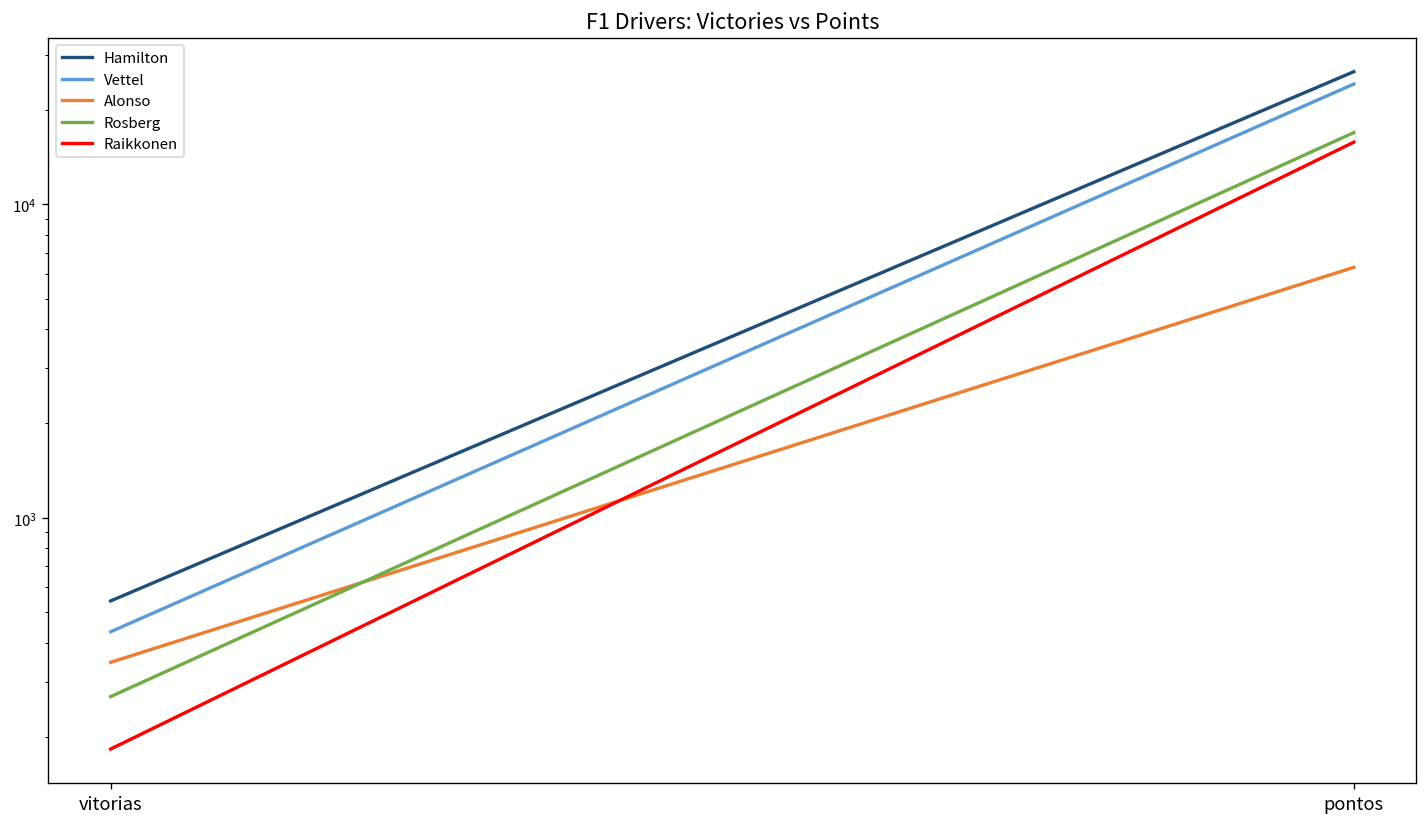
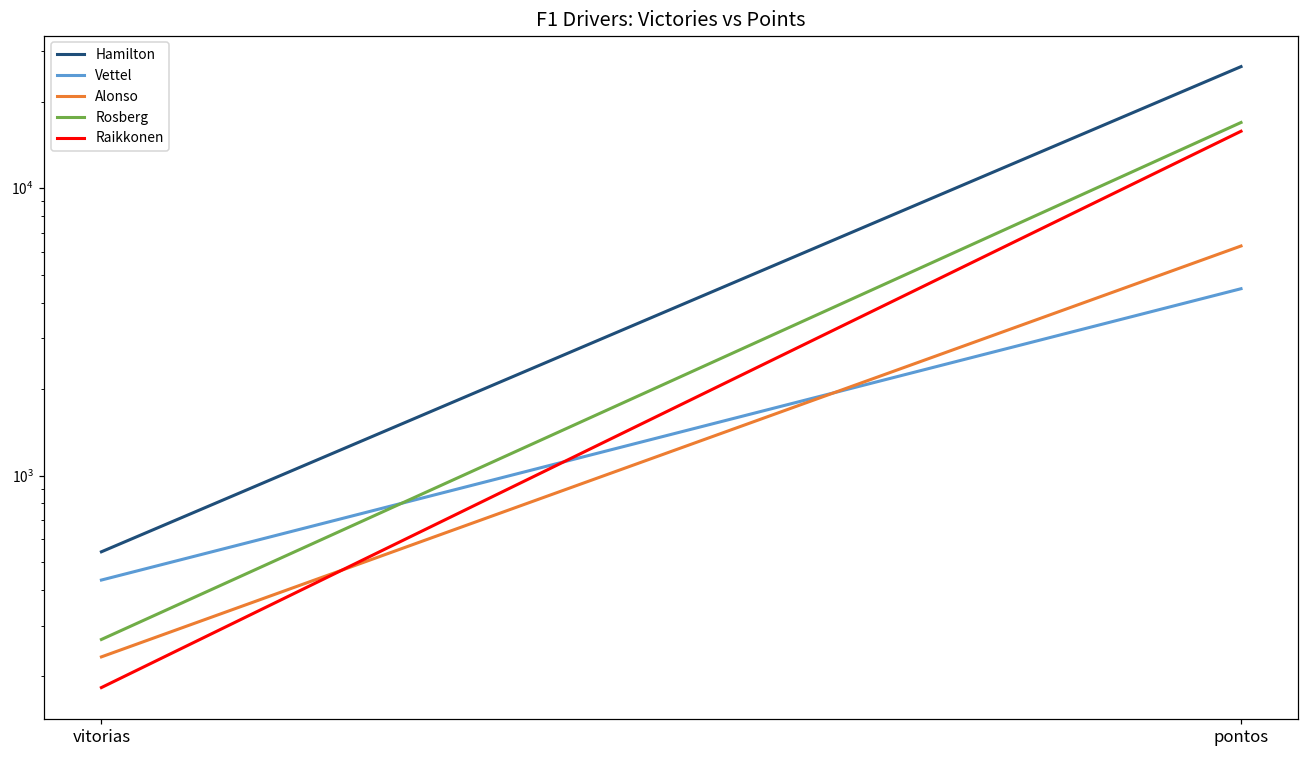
Alonso, vitorias: 350 -> 230
Vettel, pontos: 24000 -> 4500
